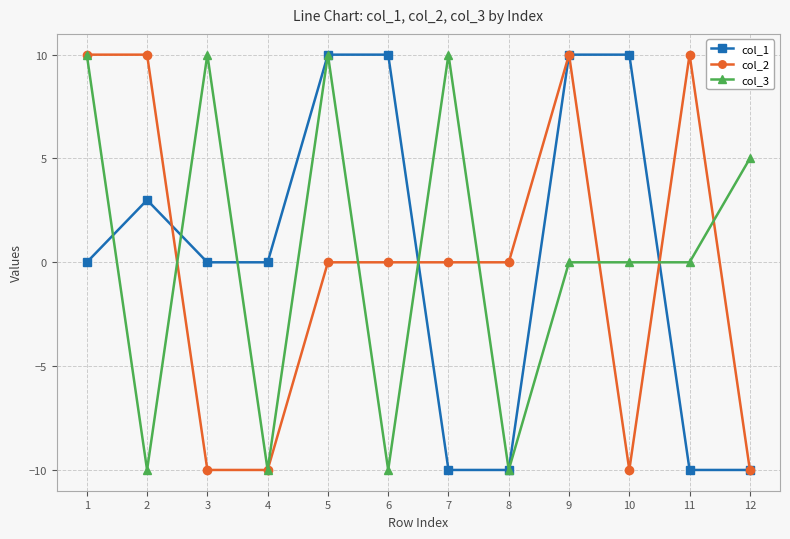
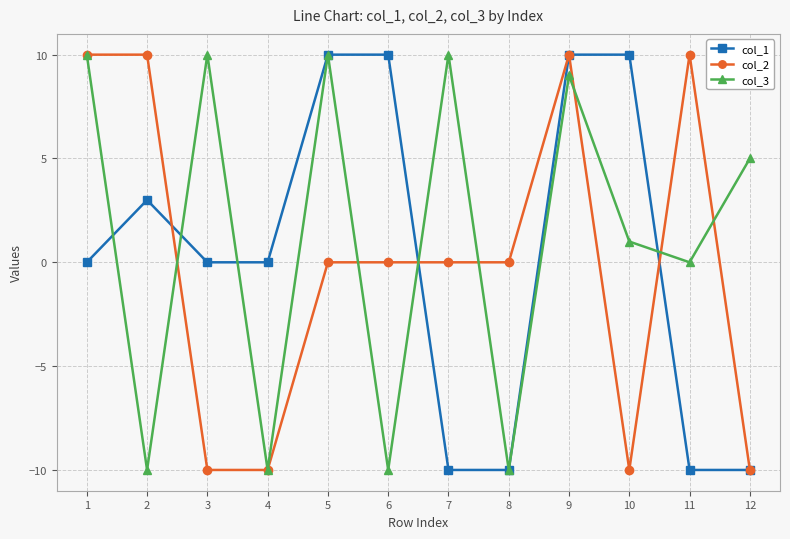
col_3, 9: 0 -> 9
col_3, 10: 0 -> 1
